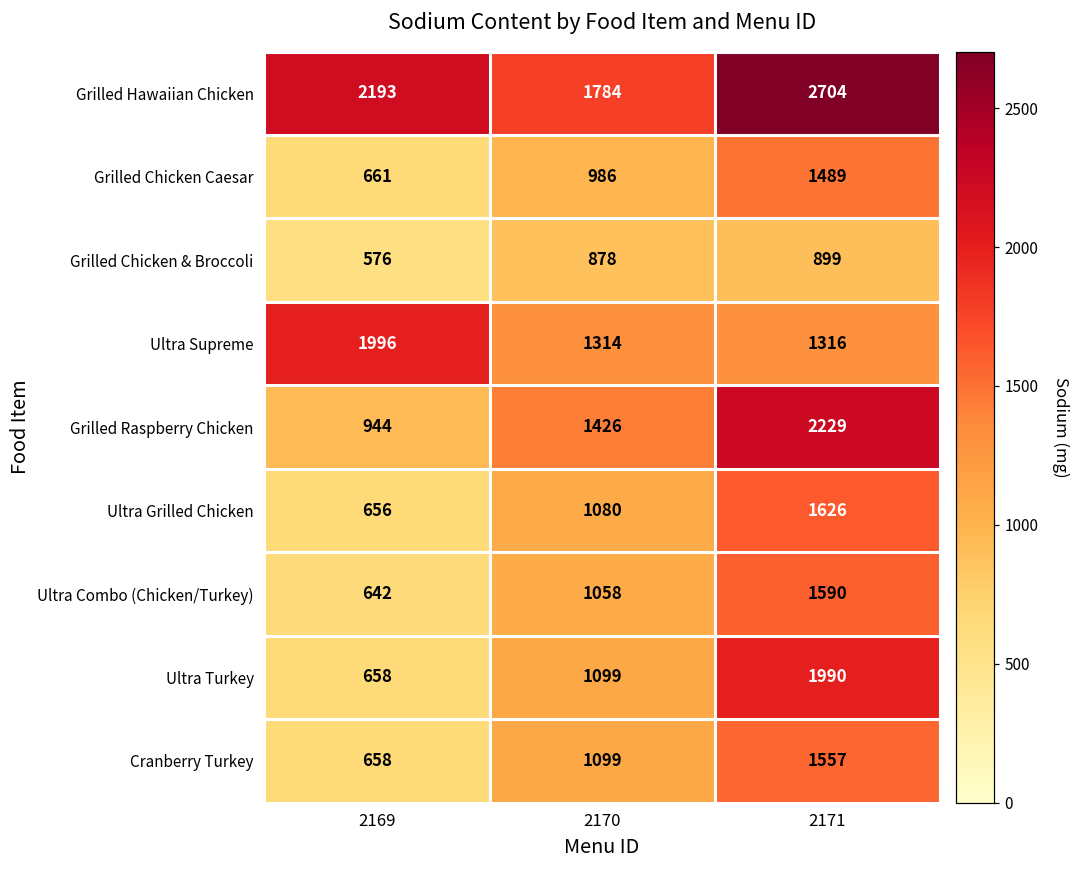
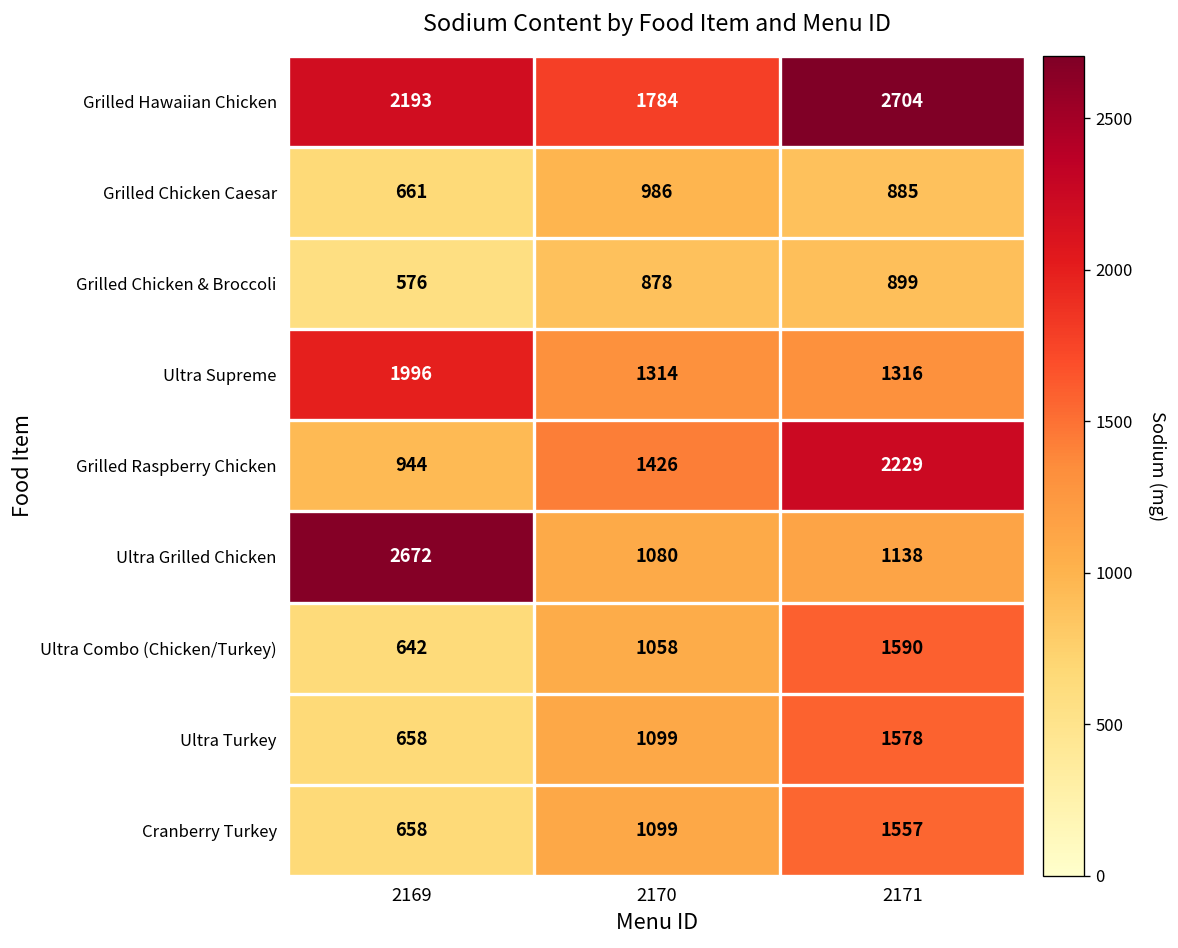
Grilled Chicken Caesar, 2171: 1489 -> 885
Ultra Grilled Chicken, 2169: 656 -> 2672
Ultra Grilled Chicken, 2171: 1626 -> 1138
Ultra Turkey, 2171: 1990 -> 1578
